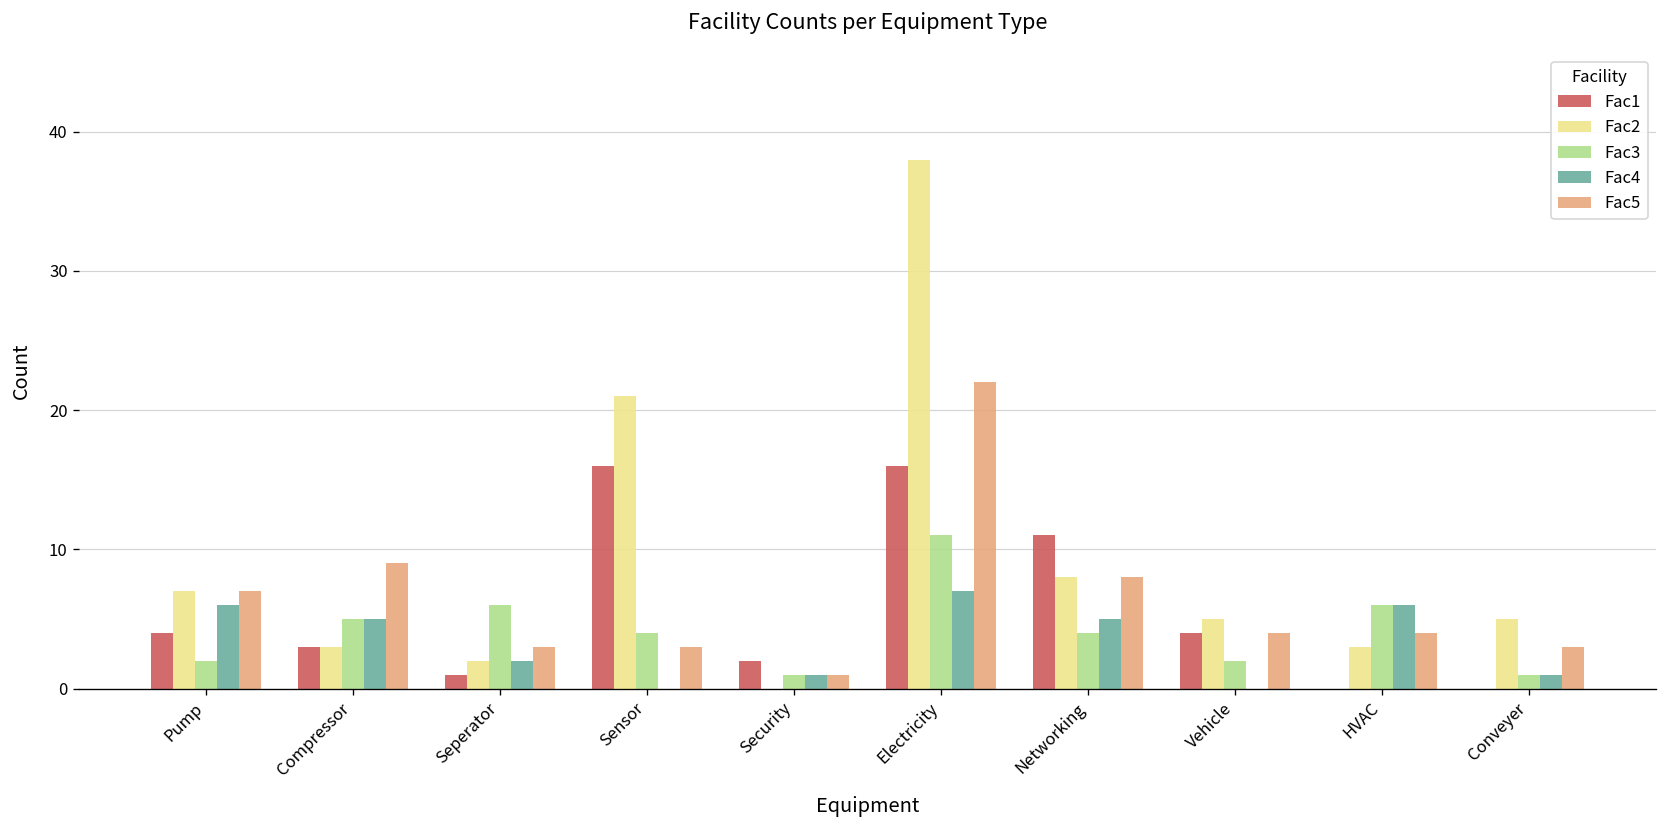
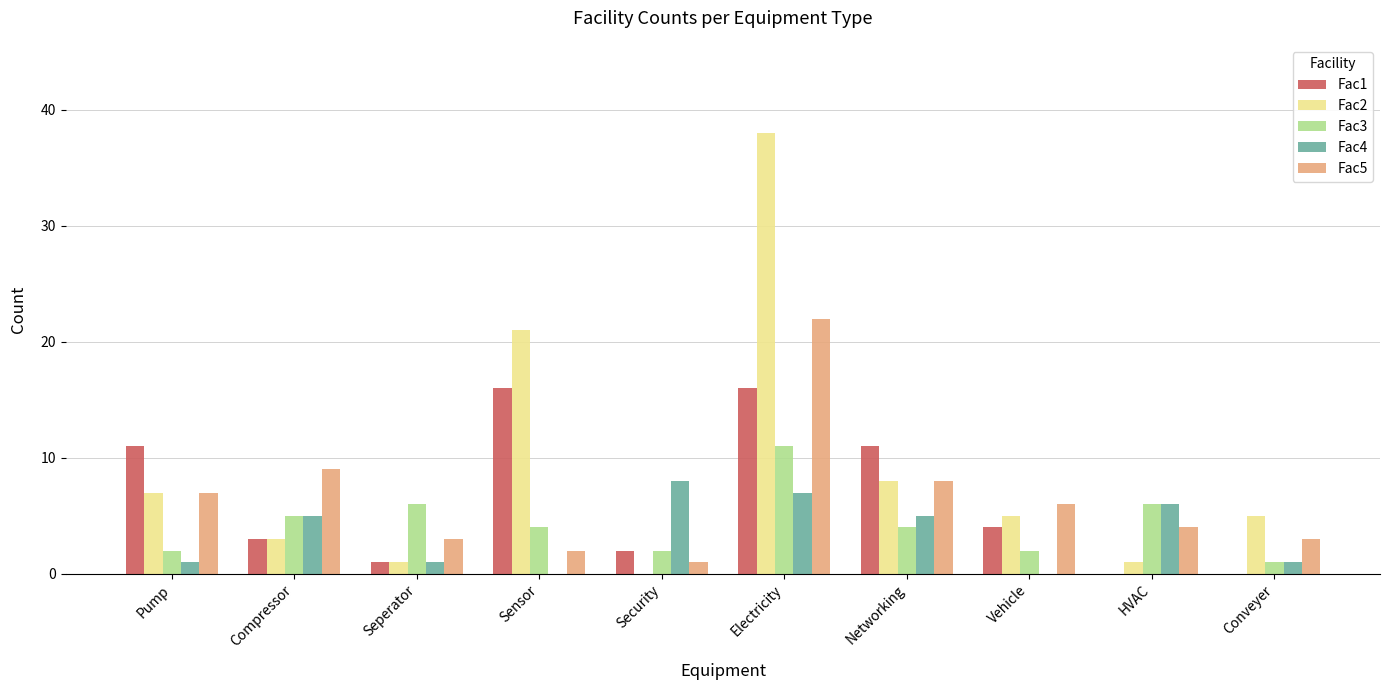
Fac1, Pump: 4 -> 11
Fac4, Pump: 6 -> 1
Fac2, Seperator: 2 -> 1
Fac4, Seperator: 2 -> 1
Fac5, Sensor: 3 -> 2
Fac3, Security: 1 -> 2
Fac4, Security: 1 -> 8
Fac5, Vehicle: 4 -> 6
Fac2, HVAC: 3 -> 1
